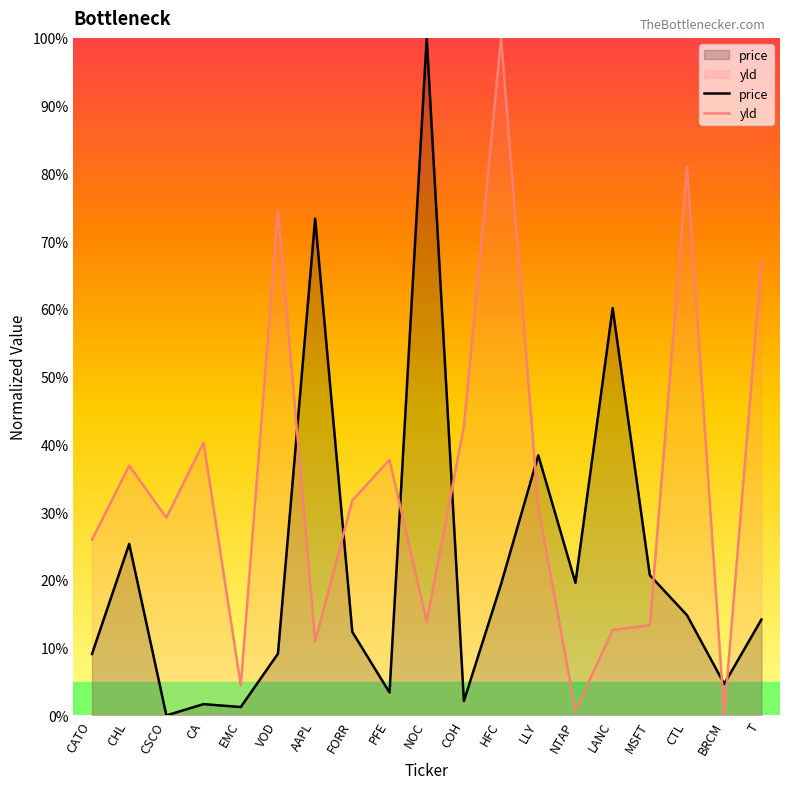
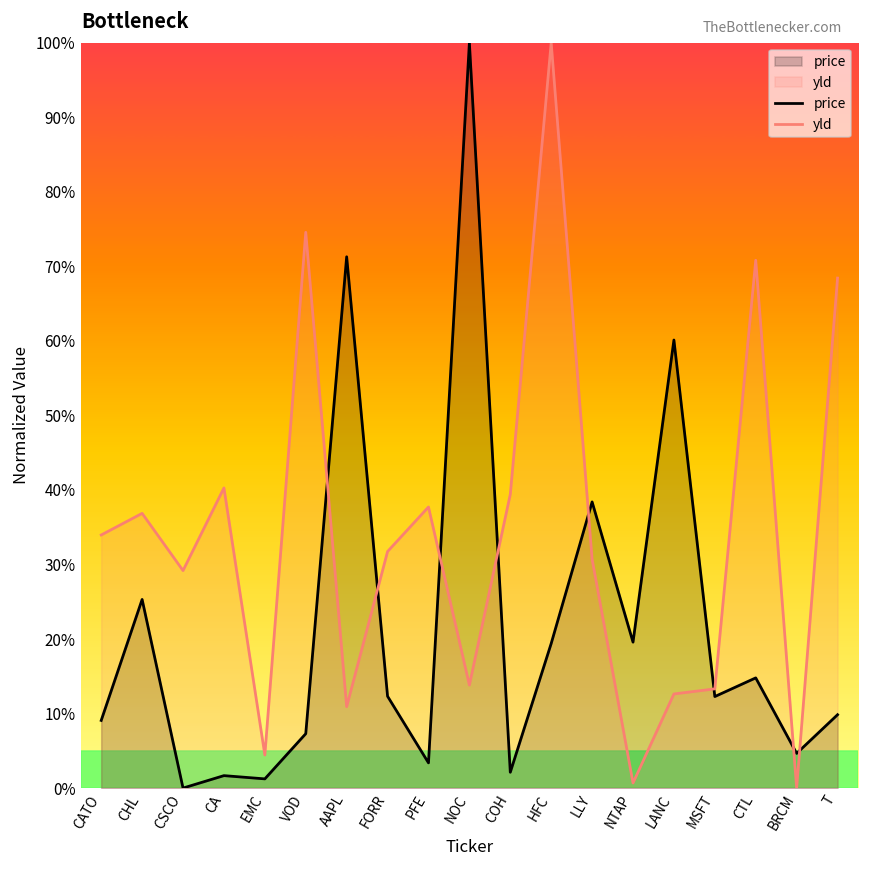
yld, CATO: 26% -> 34%
price, VOD: 9% -> 7%
price, AAPL: 73% -> 71%
yld, COH: 43% -> 39%
price, MSFT: 21% -> 12%
yld, CTL: 81% -> 71%
price, T: 14% -> 10%
yld, T: 67% -> 68%
